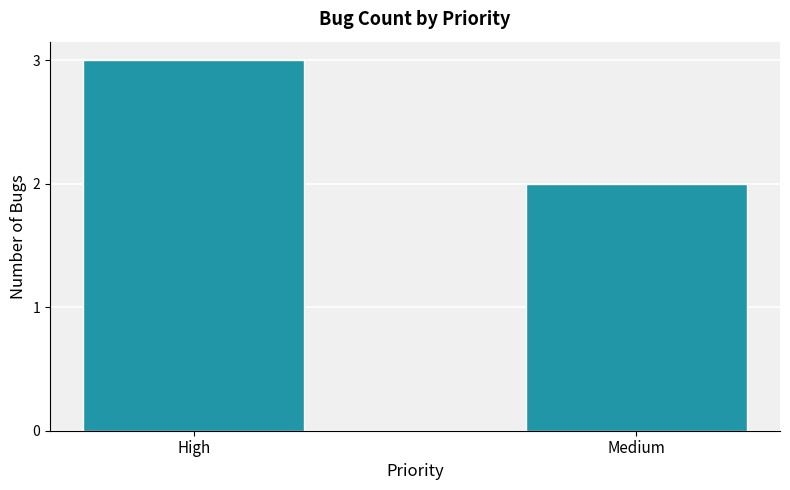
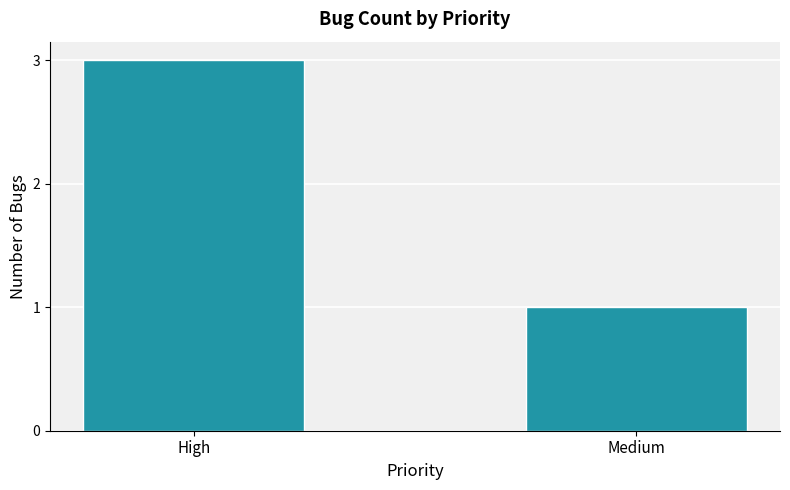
Medium: 2 -> 1
